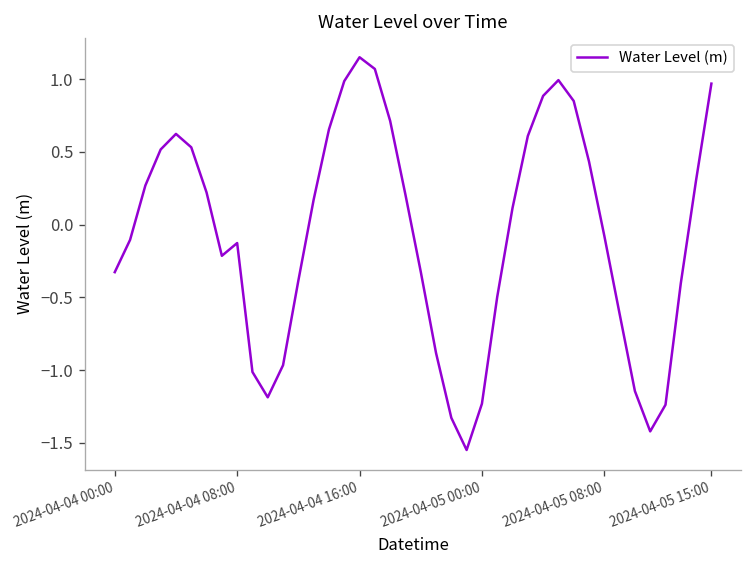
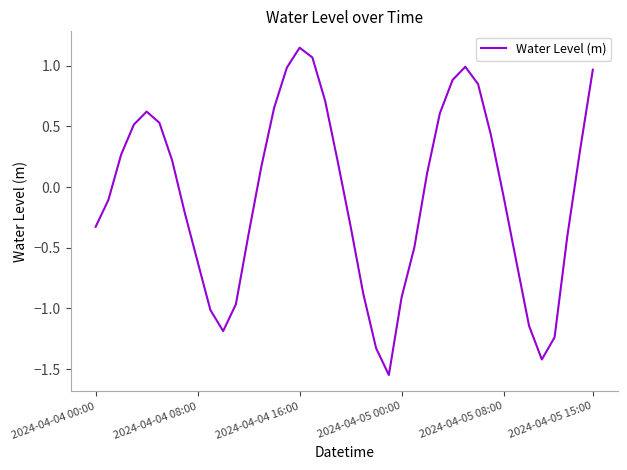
2024-04-04 08:00: -0.13 -> -0.62
2024-04-05 00:00: -1.23 -> -0.91
